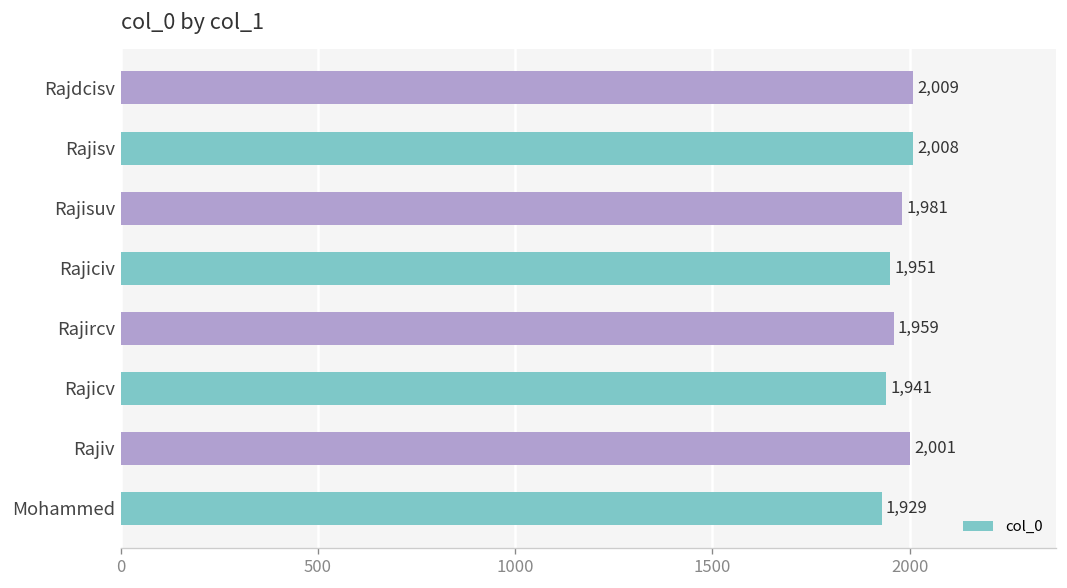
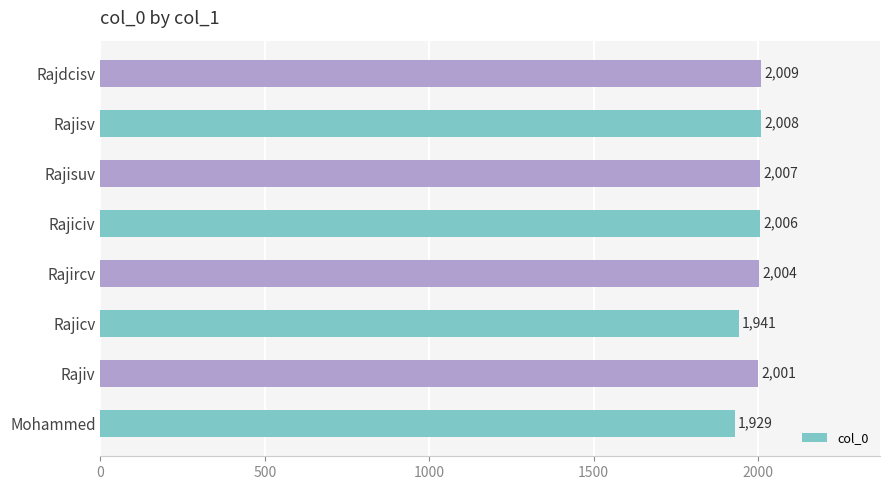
Rajisuv: 1,981 -> 2,007
Rajiciv: 1,951 -> 2,006
Rajircv: 1,959 -> 2,004
